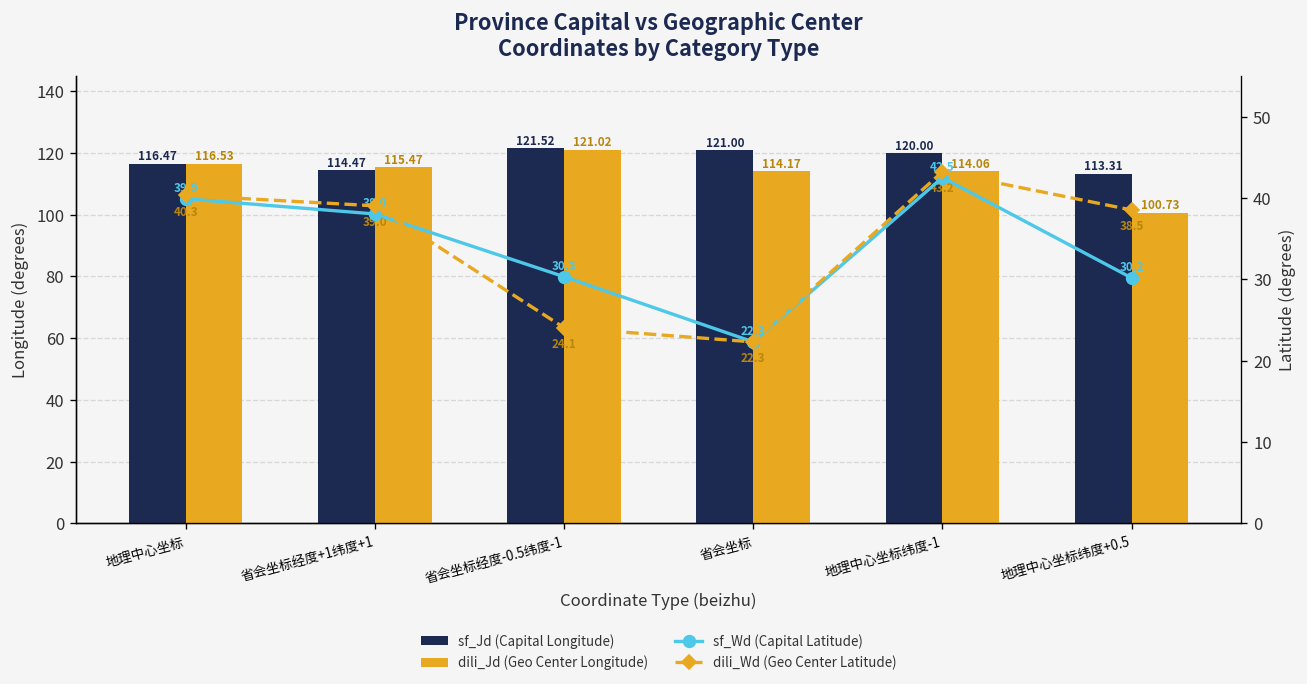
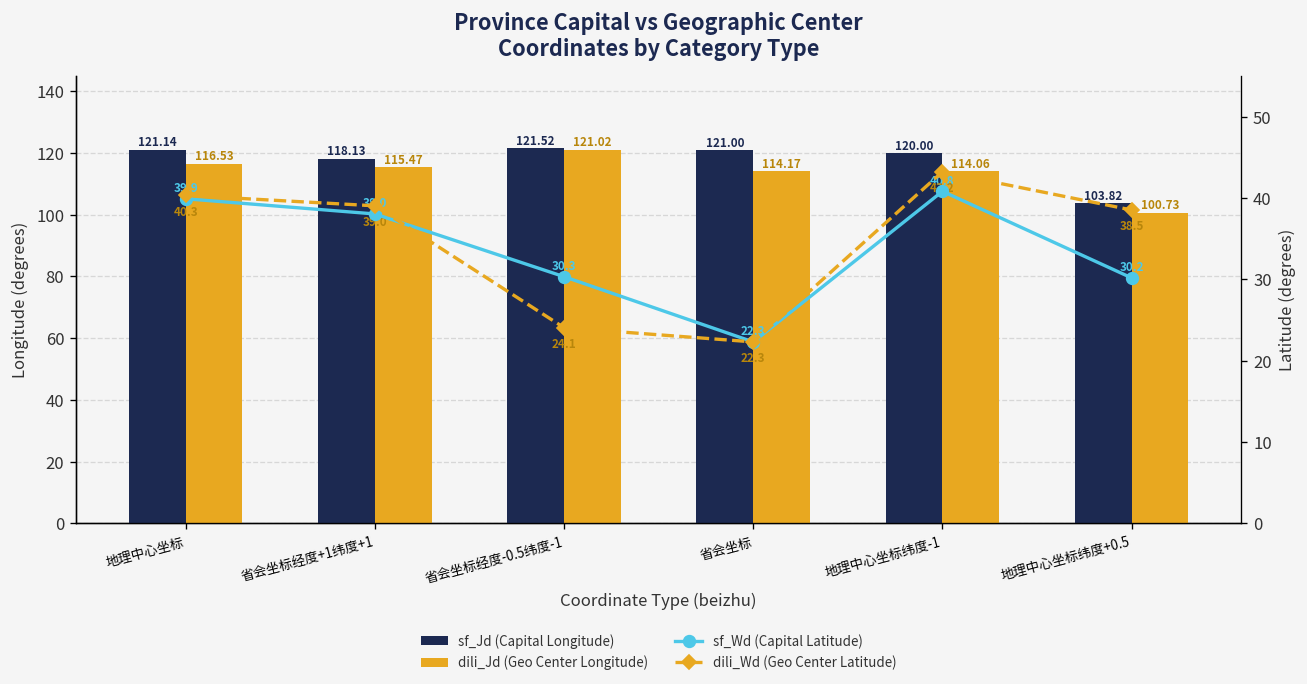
sf_Jd (Capital Longitude), 地理中心坐标: 116.47 -> 121.14
sf_Jd (Capital Longitude), 省会坐标经度+1纬度+1: 114.47 -> 118.13
sf_Jd (Capital Longitude), 地理中心坐标纬度+0.5: 113.31 -> 103.82
sf_Wd (Capital Latitude), 地理中心坐标纬度-1: 42.5 -> 40.8
